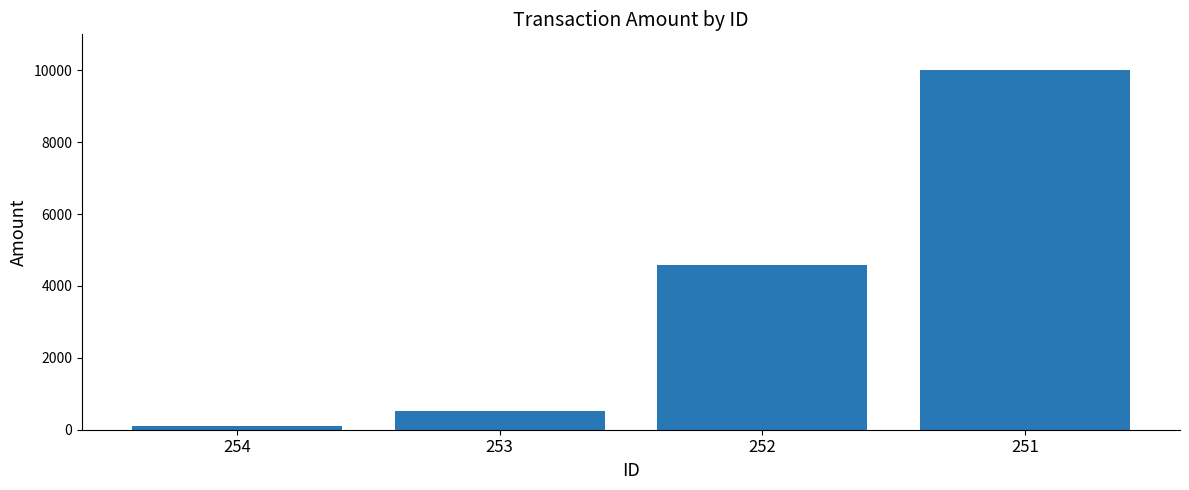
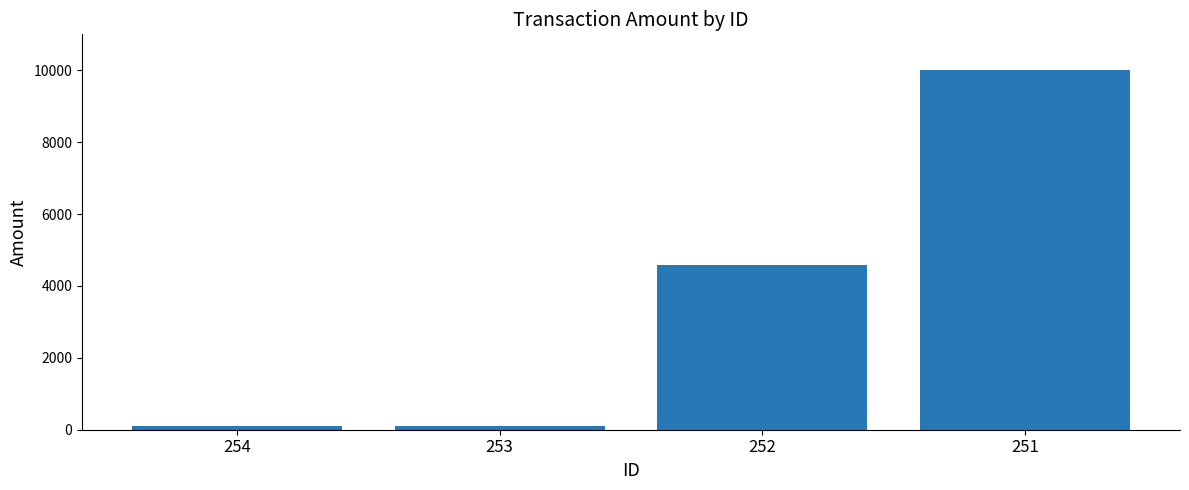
253: 500 -> 100
